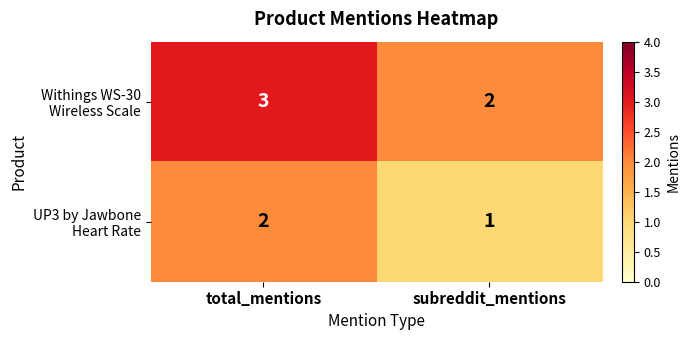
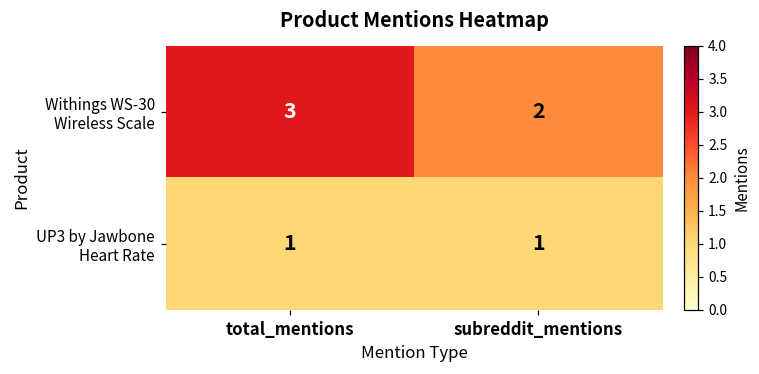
UP3 by Jawbone Heart Rate, total_mentions: 2 -> 1
